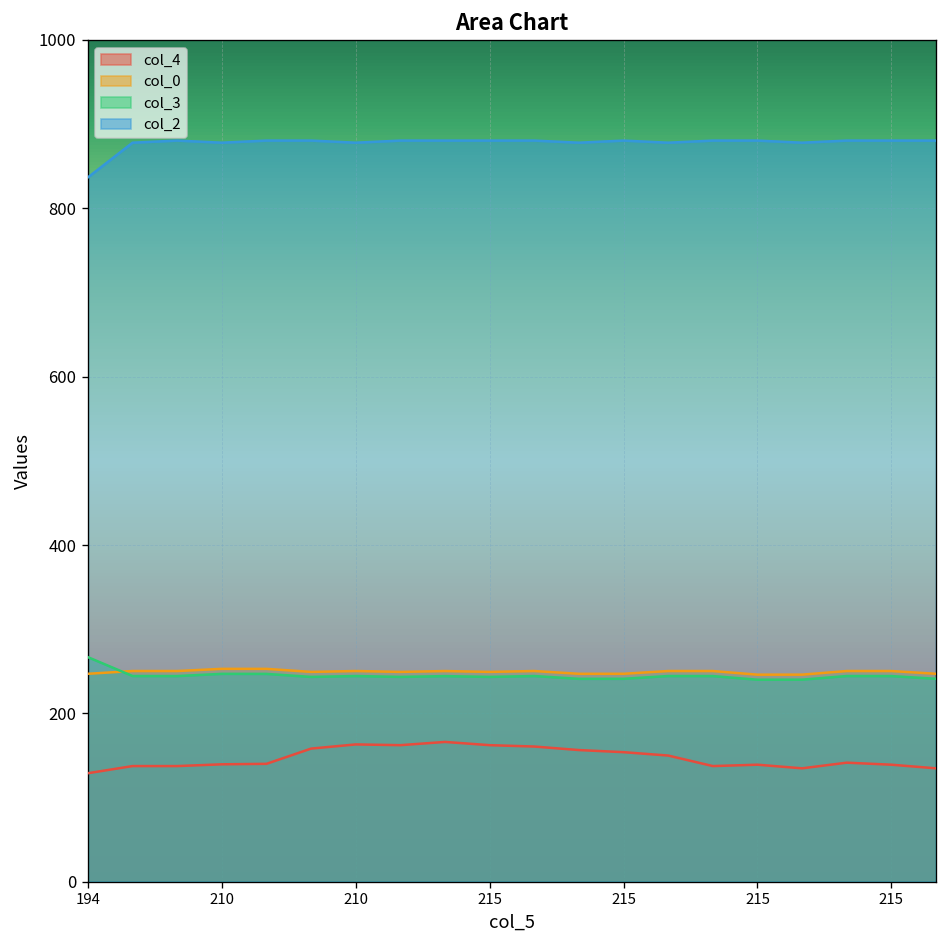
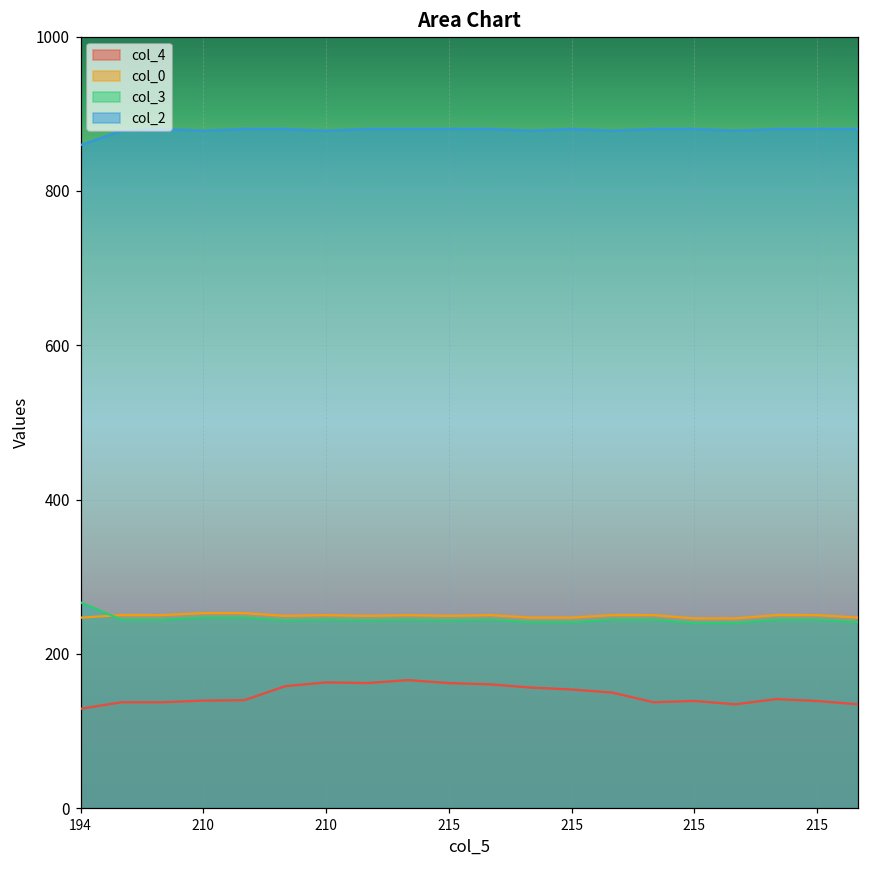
col_2, 194: 840 -> 860
